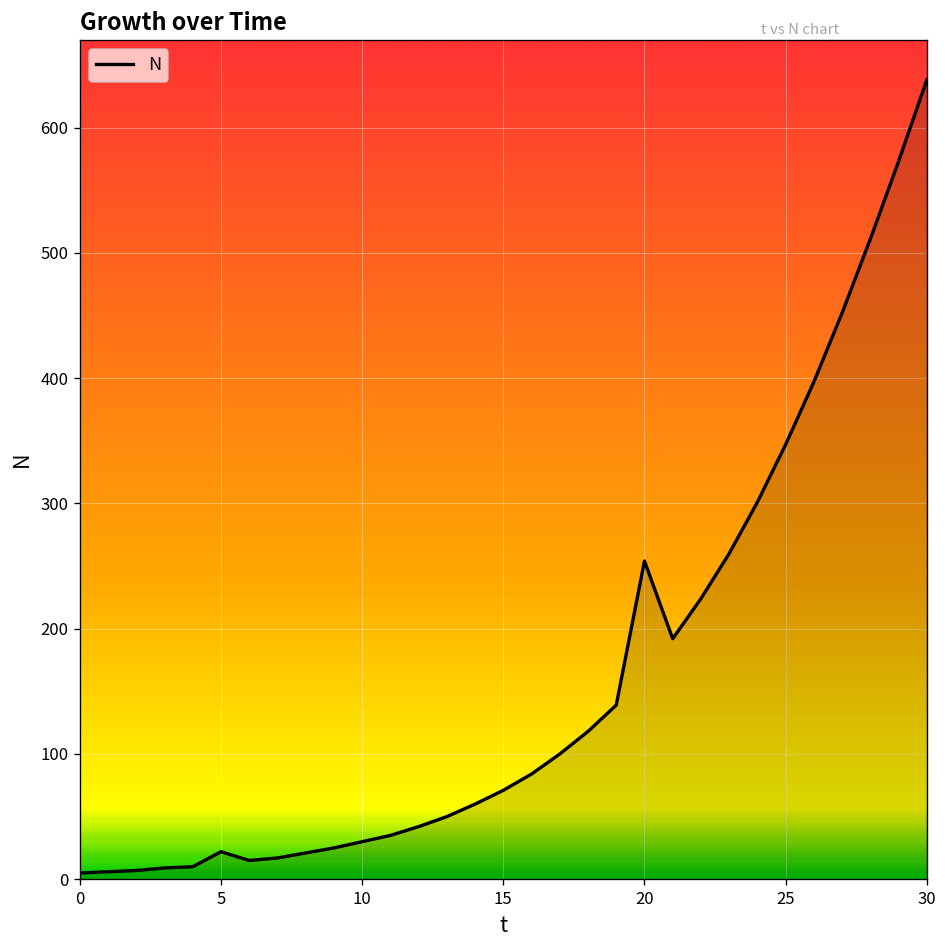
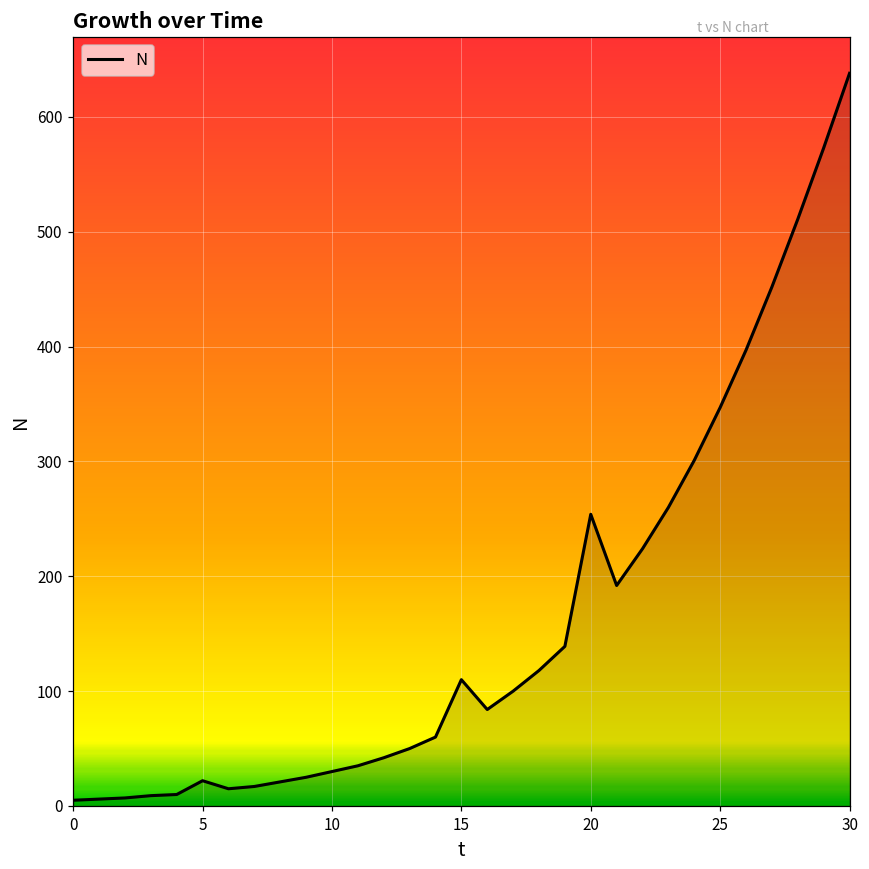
15: 71 -> 110
